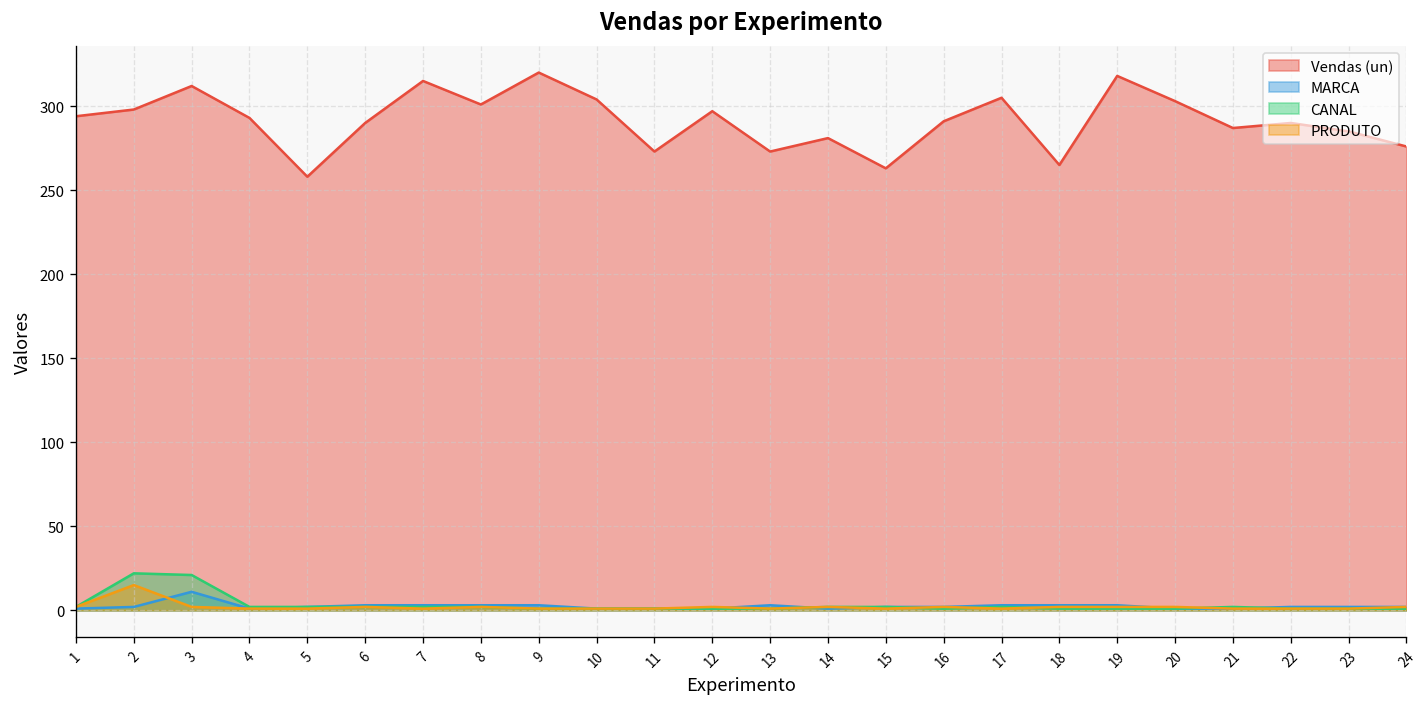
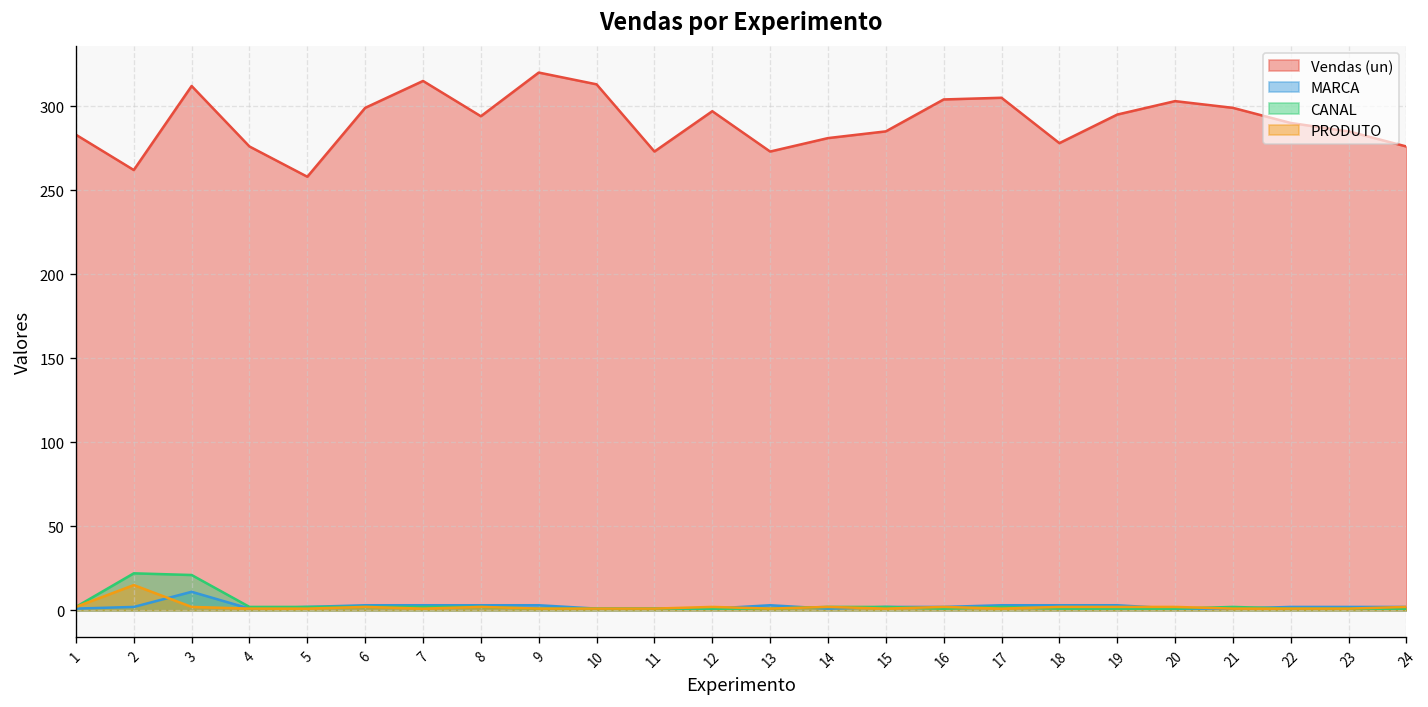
Vendas (un), 1: 294 -> 283
Vendas (un), 2: 298 -> 262
Vendas (un), 4: 293 -> 276
Vendas (un), 6: 290 -> 299
Vendas (un), 8: 301 -> 294
Vendas (un), 10: 304 -> 313
Vendas (un), 15: 263 -> 285
Vendas (un), 16: 291 -> 304
Vendas (un), 18: 265 -> 278
Vendas (un), 19: 318 -> 295
Vendas (un), 21: 287 -> 299
